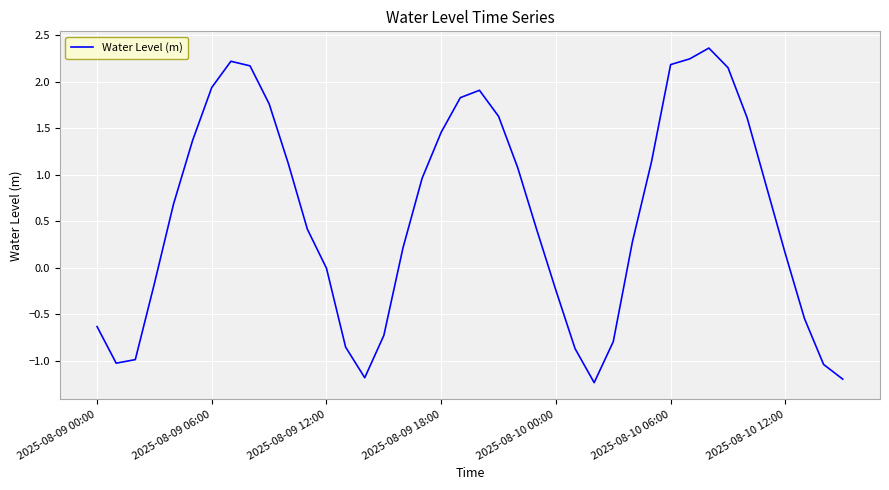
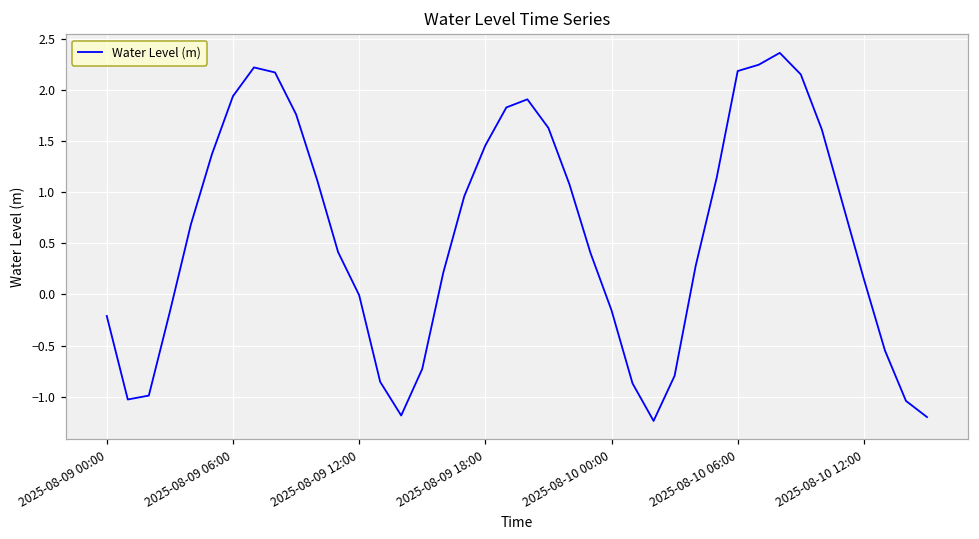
2025-08-09 00:00: -0.6 -> -0.2
2025-08-10 00:00: -0.24 -> -0.15
